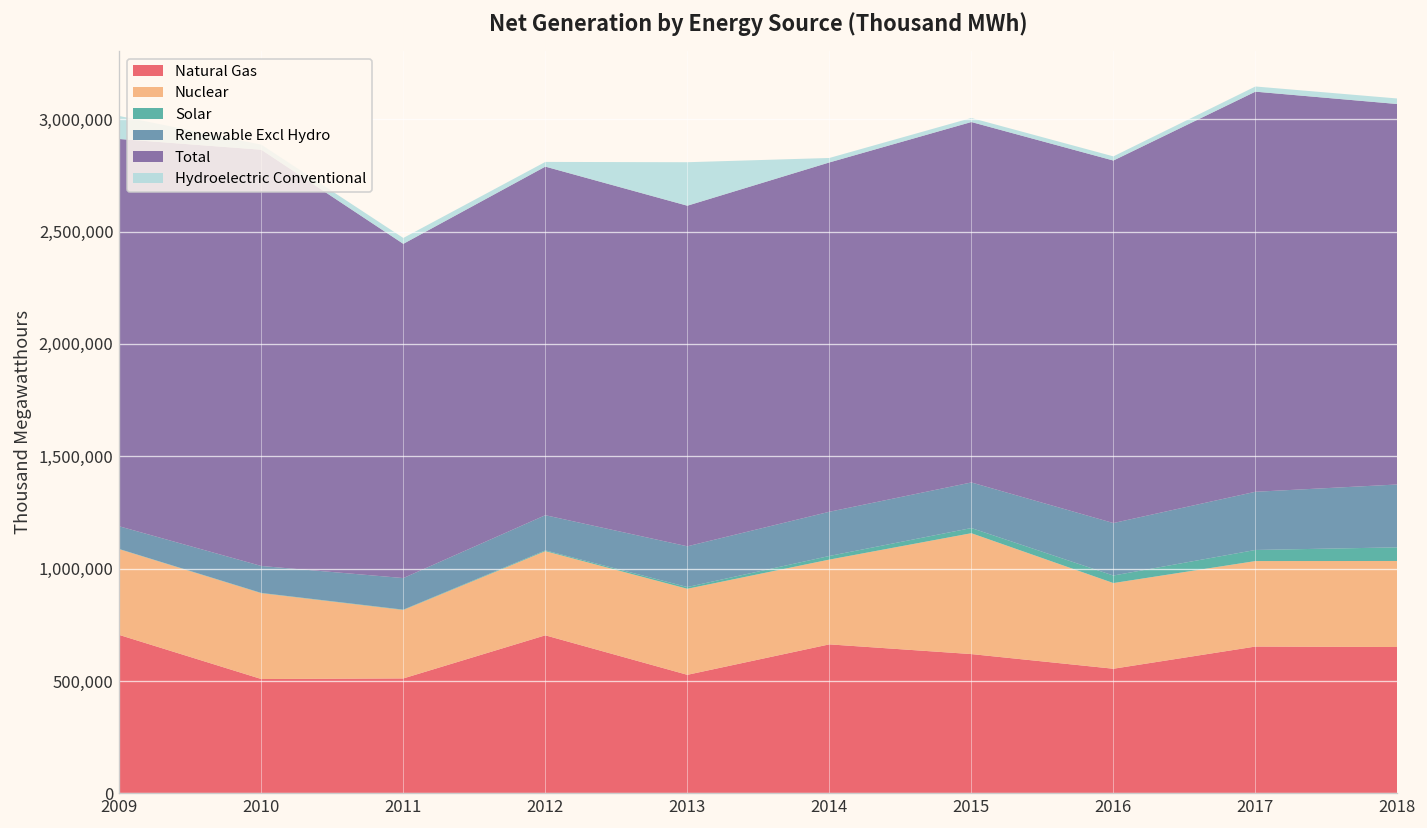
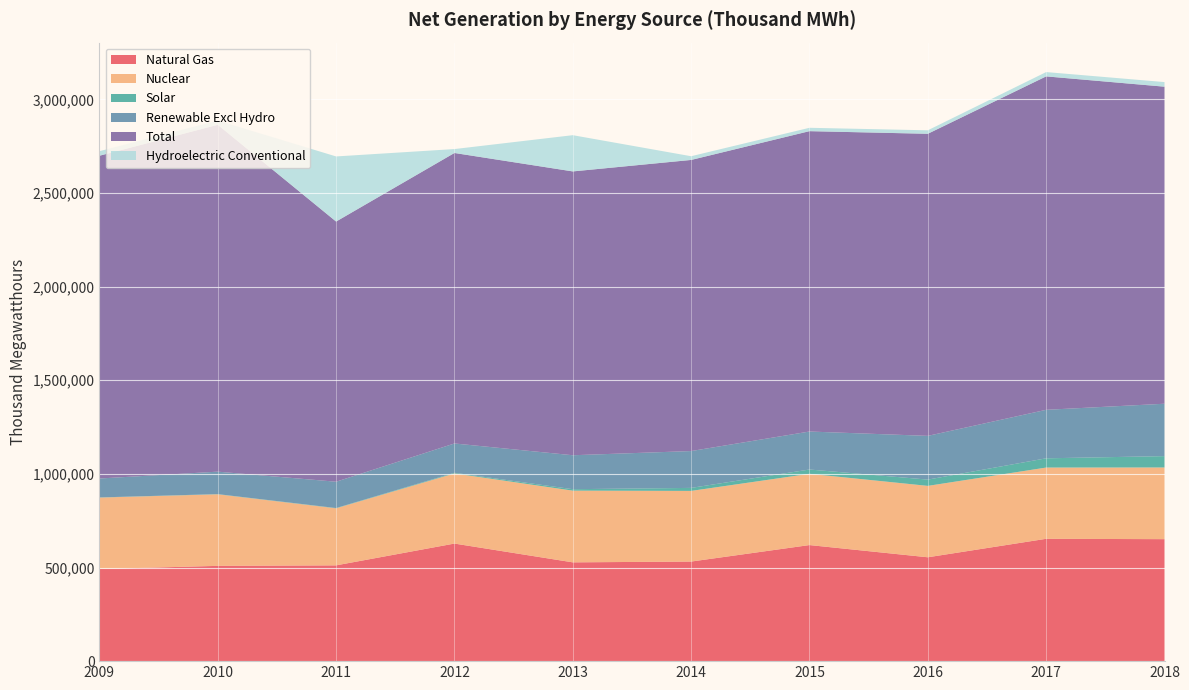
Natural Gas, 2009: 700,000 -> 490,000
Hydroelectric Conventional, 2009: 100,000 -> 20,000
Total, 2011: 1,490,000 -> 1,390,000
Hydroelectric Conventional, 2011: 30,000 -> 350,000
Natural Gas, 2012: 700,000 -> 630,000
Natural Gas, 2014: 660,000 -> 530,000
Nuclear, 2015: 540,000 -> 380,000
